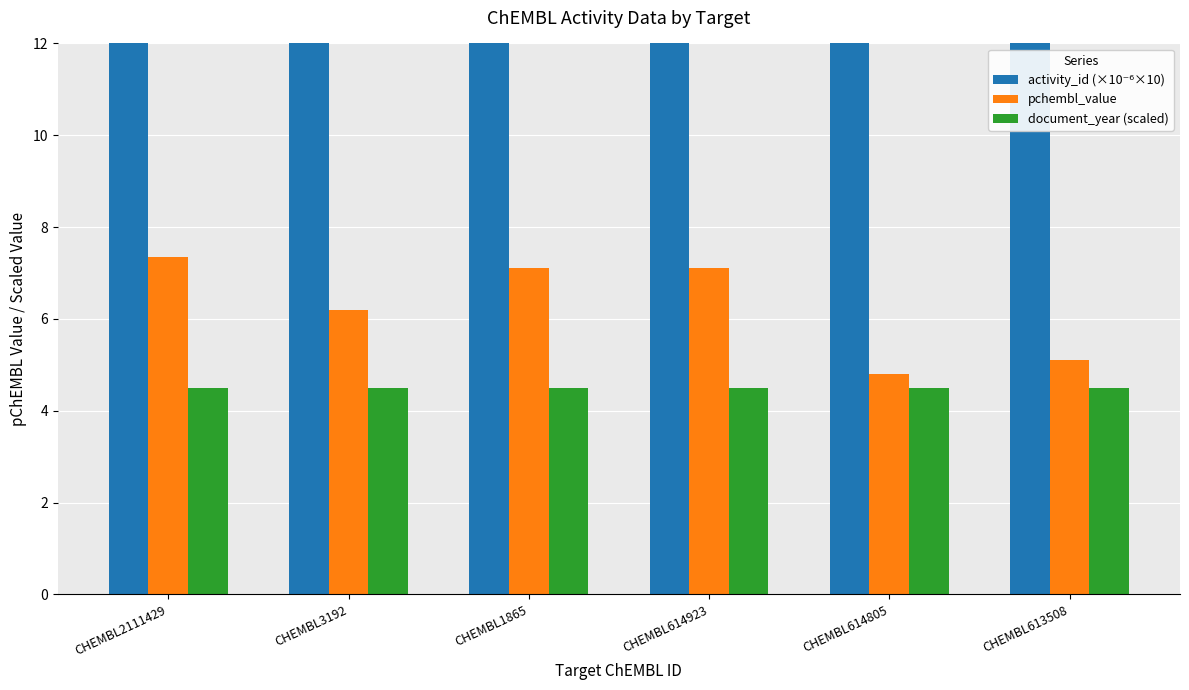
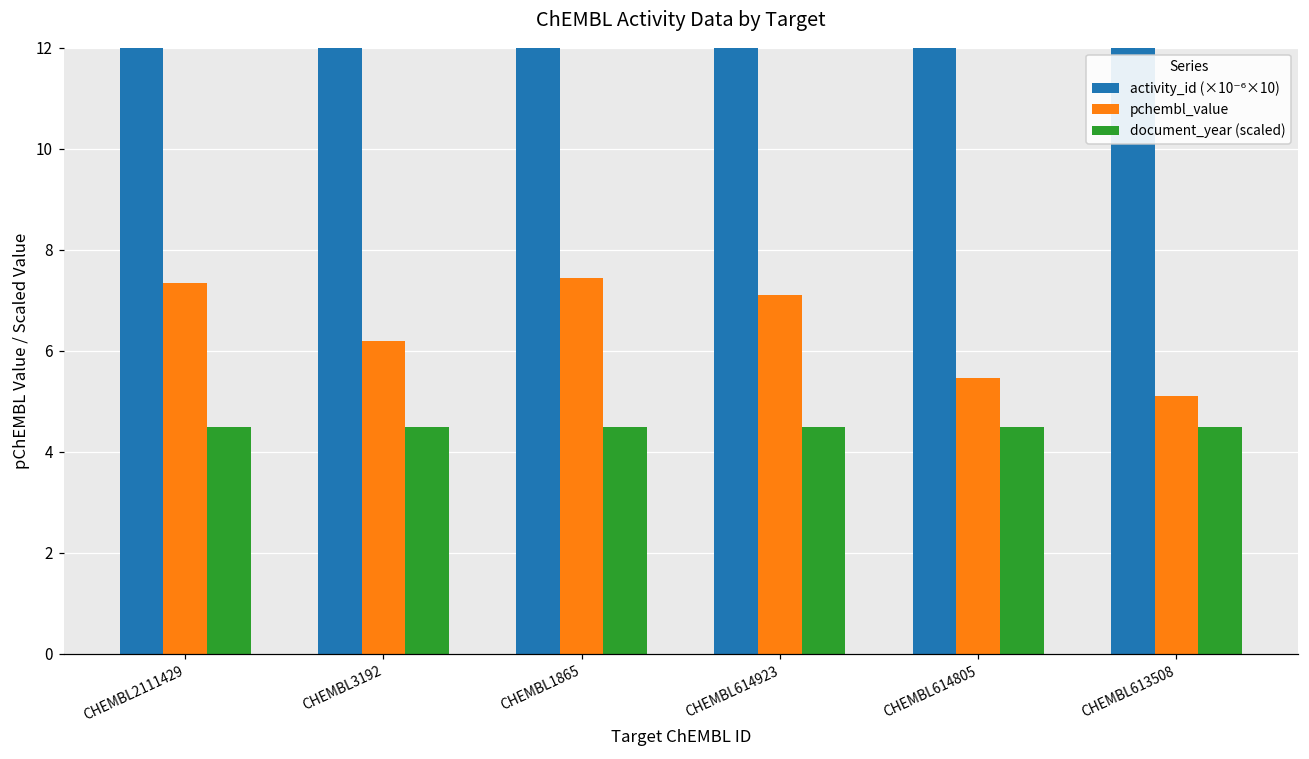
pchembl_value, CHEMBL1865: 7.1 -> 7.4
pchembl_value, CHEMBL614805: 4.8 -> 5.5
